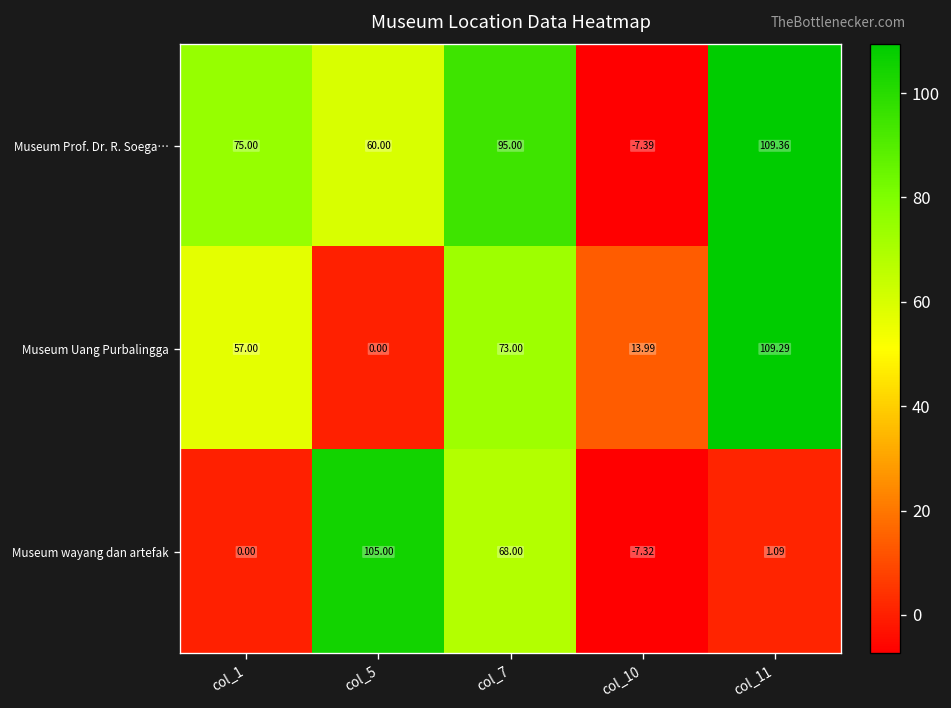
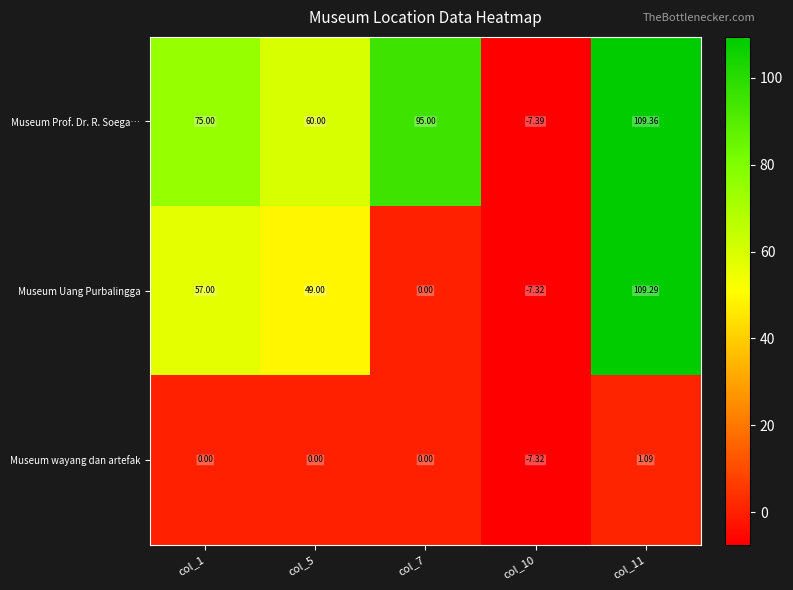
Museum Uang Purbalingga, col_5: 0.00 -> 49.00
Museum Uang Purbalingga, col_7: 73.00 -> 0.00
Museum Uang Purbalingga, col_10: 13.99 -> -7.32
Museum wayang dan artefak, col_5: 105.00 -> 0.00
Museum wayang dan artefak, col_7: 68.00 -> 0.00
